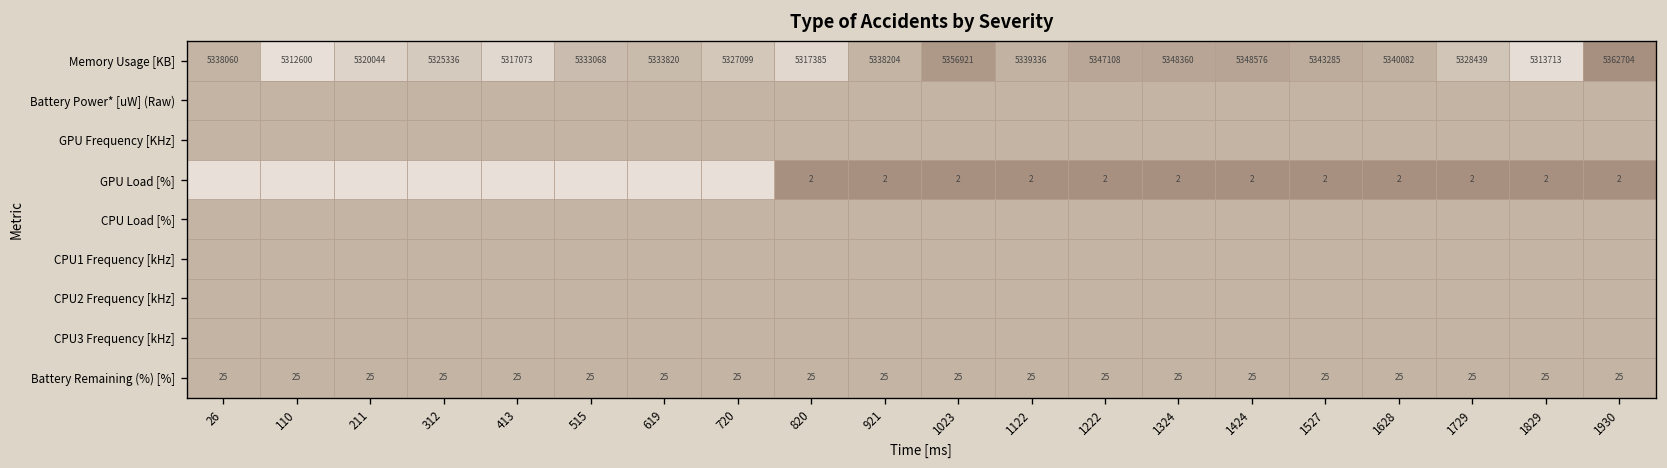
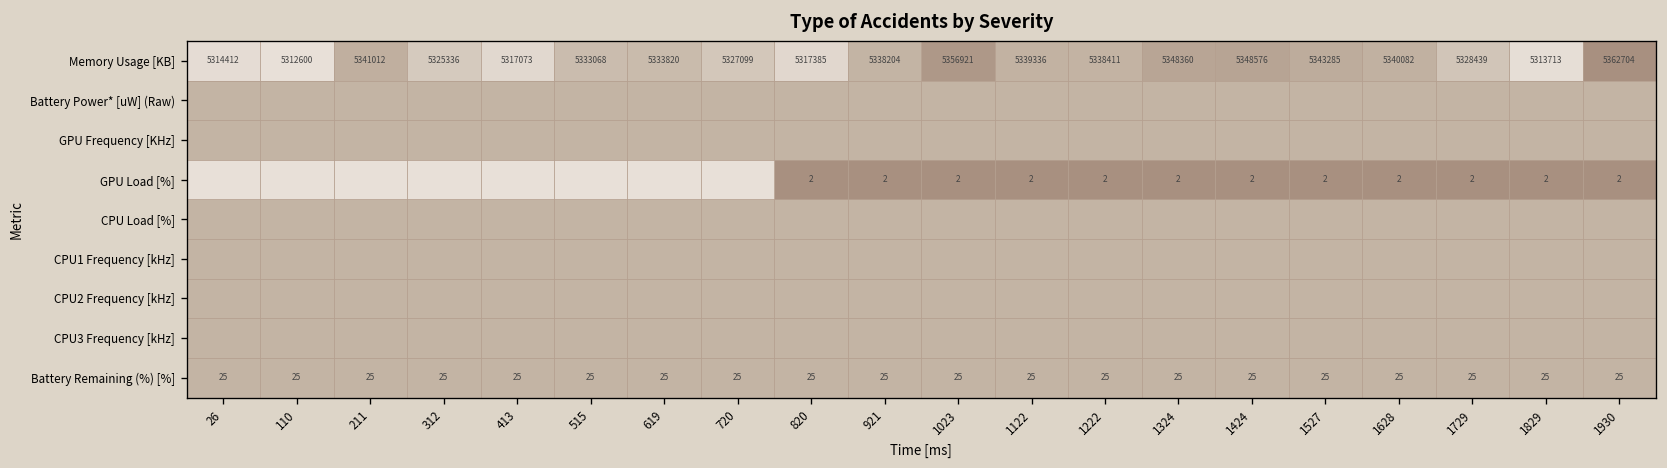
Memory Usage [KB], 26: 5338060 -> 5314412
Memory Usage [KB], 211: 5320044 -> 5341012
Memory Usage [KB], 1222: 5347108 -> 5338411
